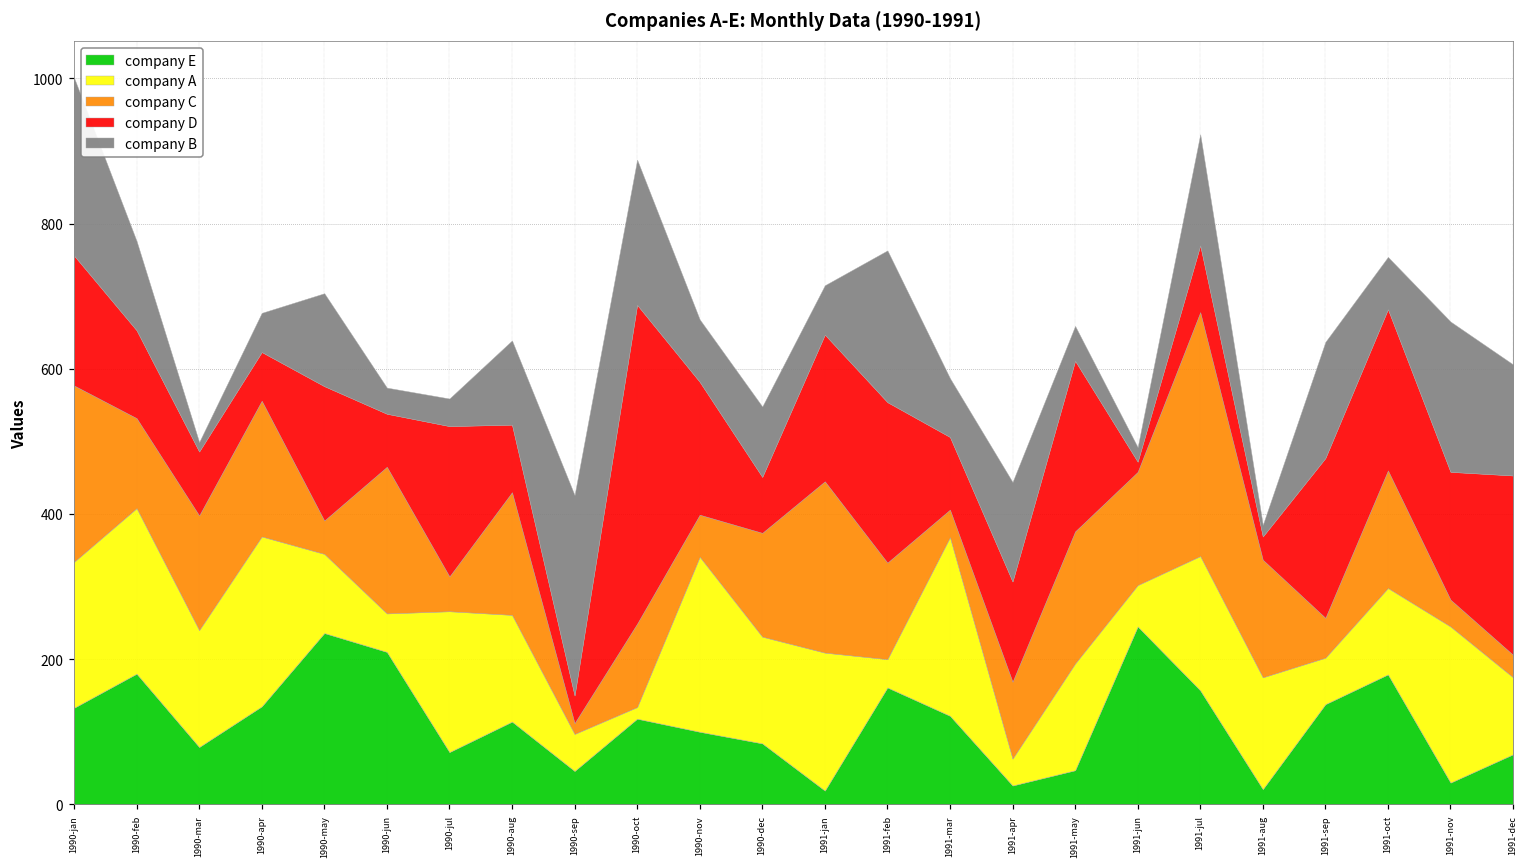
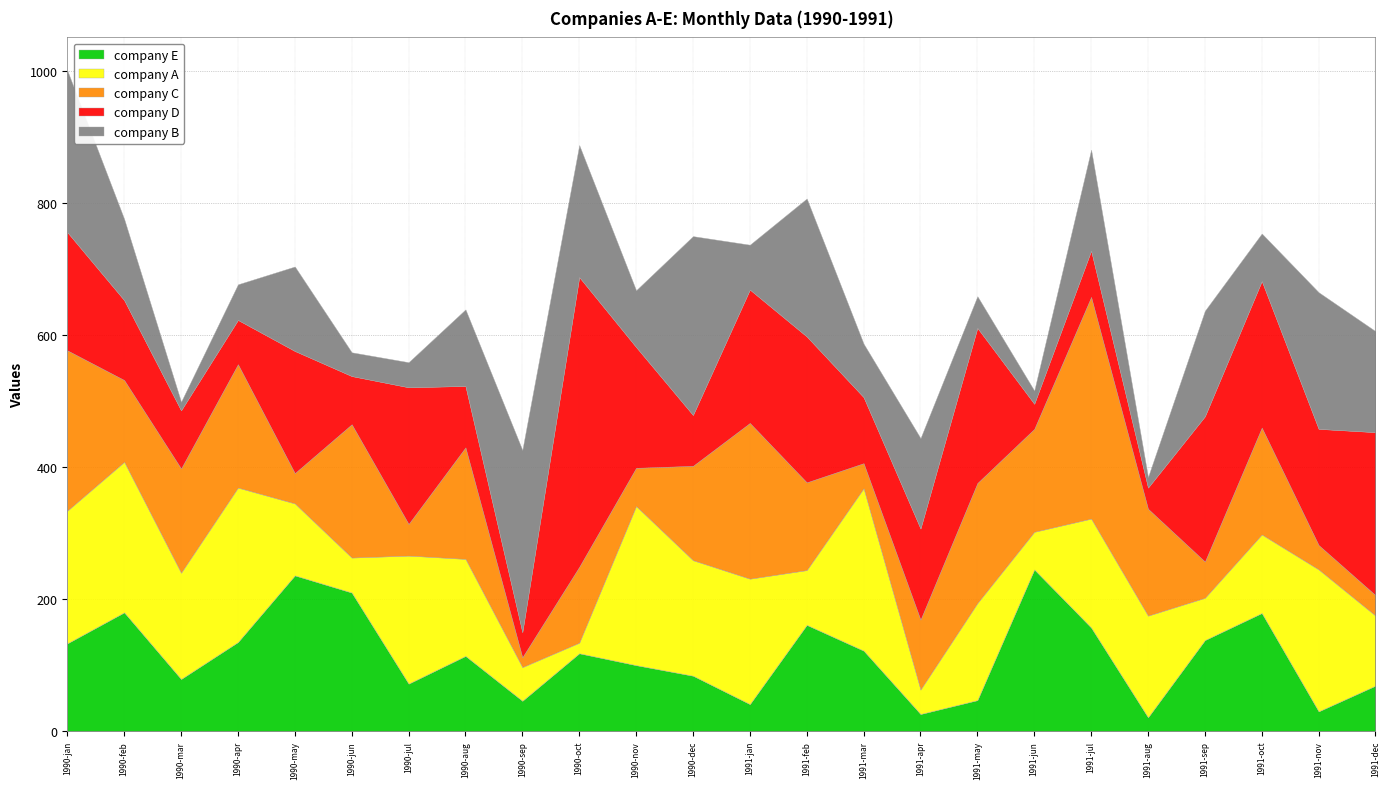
company A, 1990-dec: 150 -> 180
company B, 1990-dec: 100 -> 270
company E, 1991-jan: 20 -> 40
company A, 1991-feb: 40 -> 80
company D, 1991-jun: 10 -> 40
company A, 1991-jul: 190 -> 170
company D, 1991-jul: 90 -> 70
